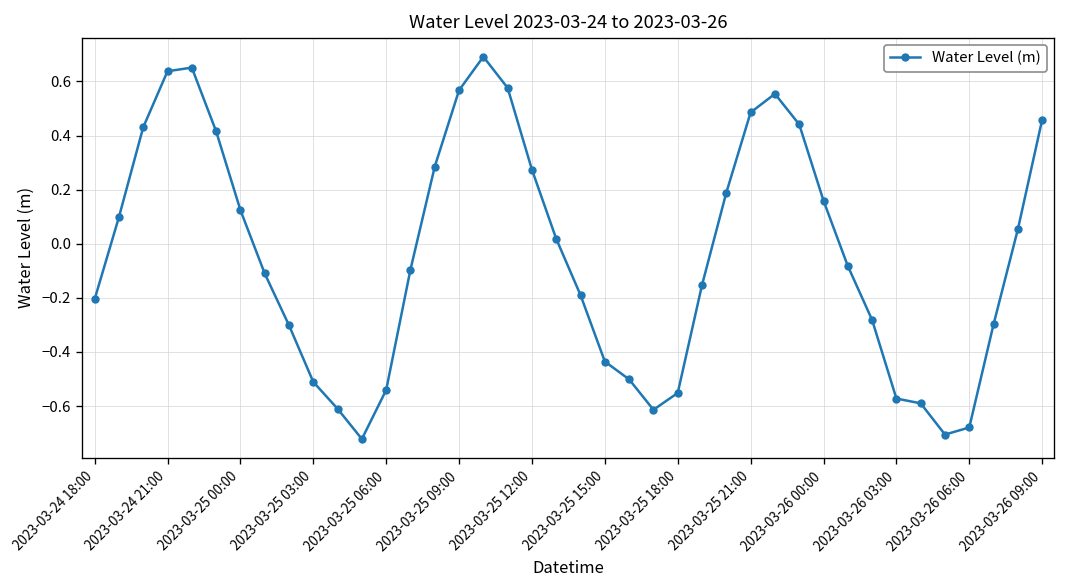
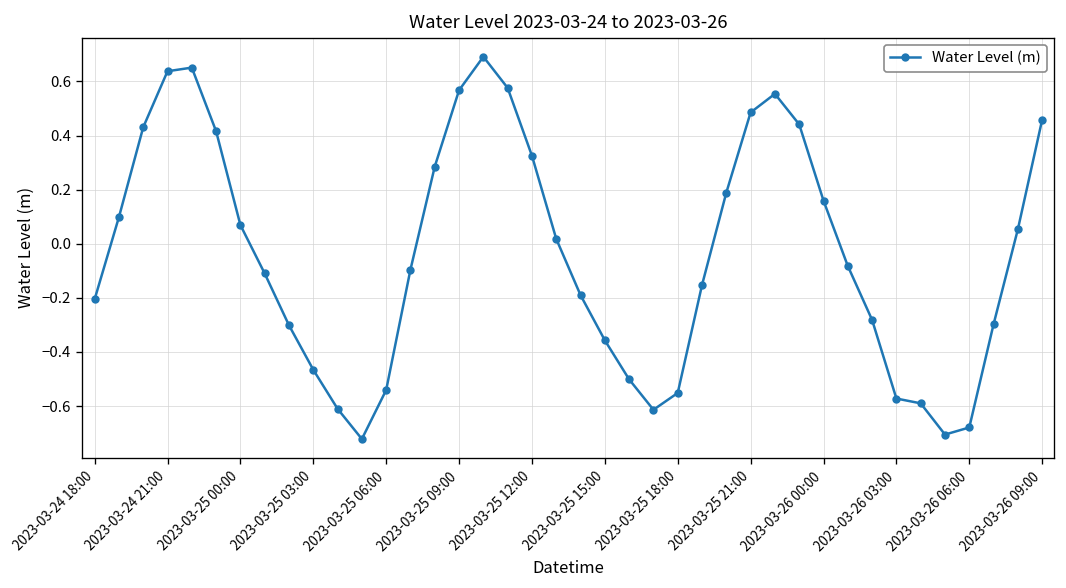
2023-03-25 00:00: 0.12 -> 0.07
2023-03-25 03:00: -0.51 -> -0.47
2023-03-25 12:00: 0.27 -> 0.33
2023-03-25 15:00: -0.44 -> -0.36
